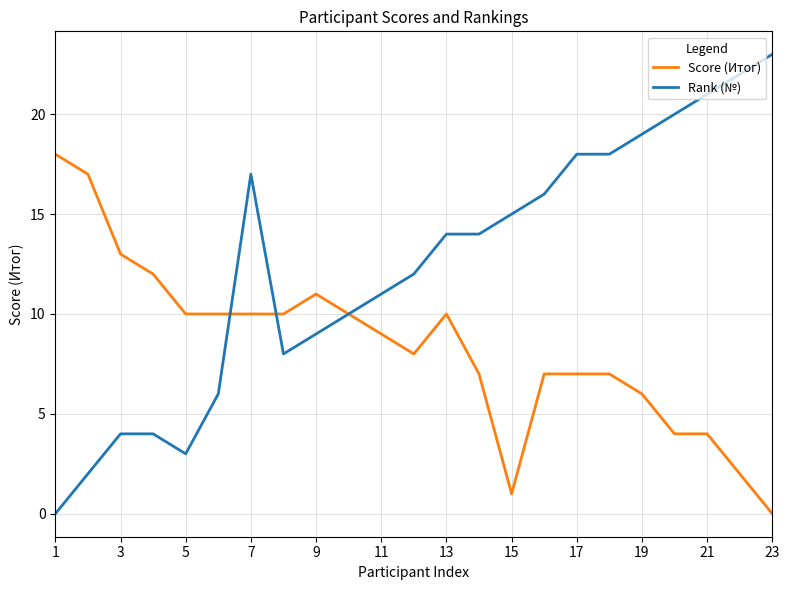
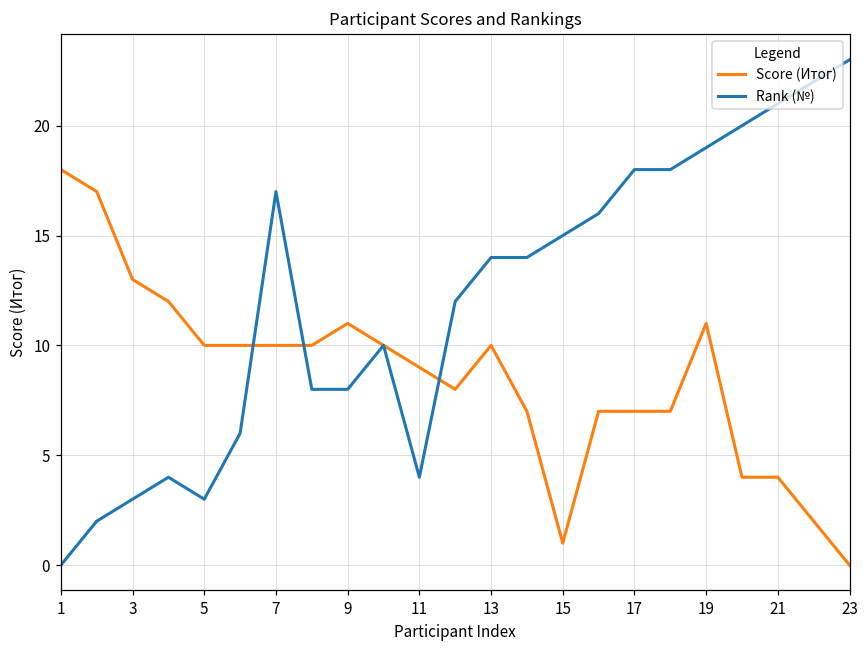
Rank (№), 3: 4 -> 3
Rank (№), 9: 9 -> 8
Rank (№), 11: 11 -> 4
Score (Итог), 19: 6 -> 11
